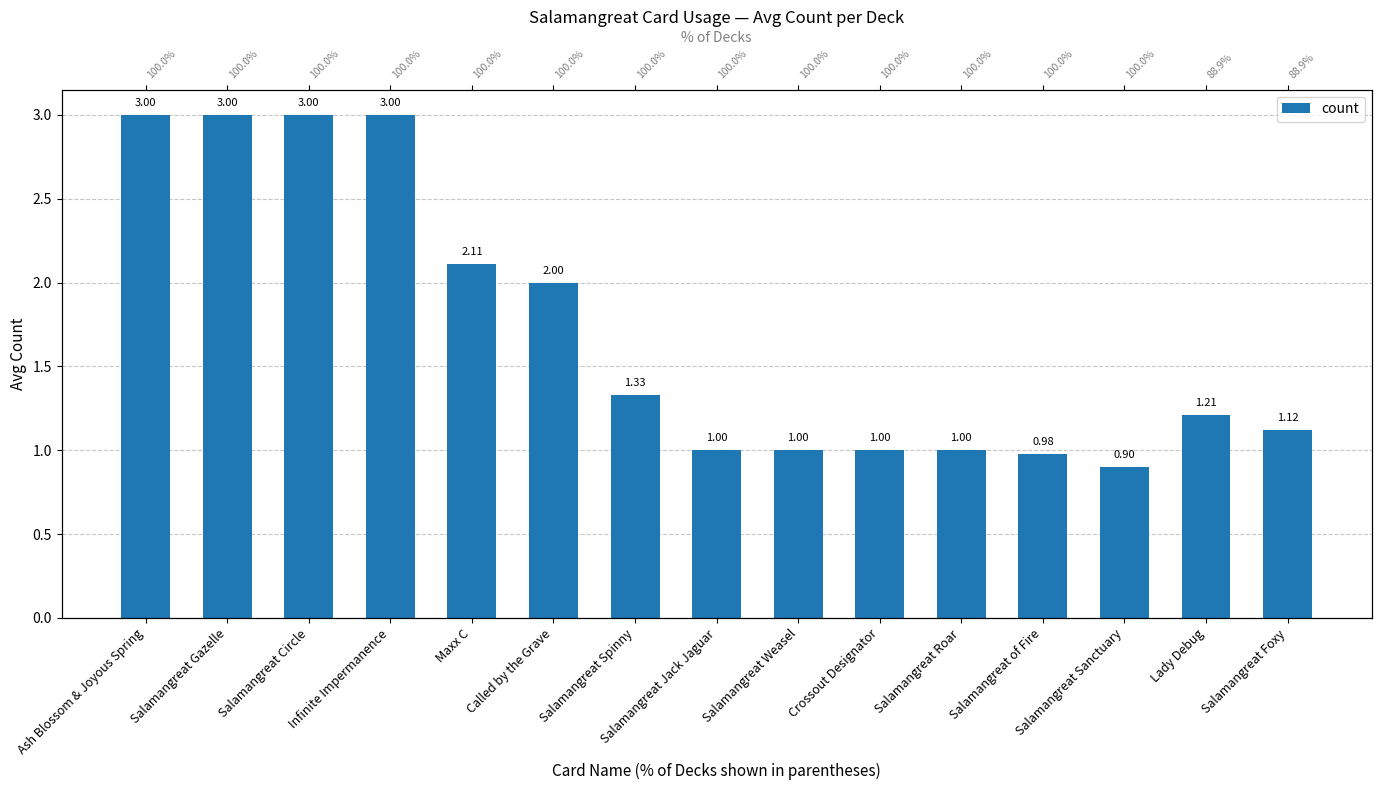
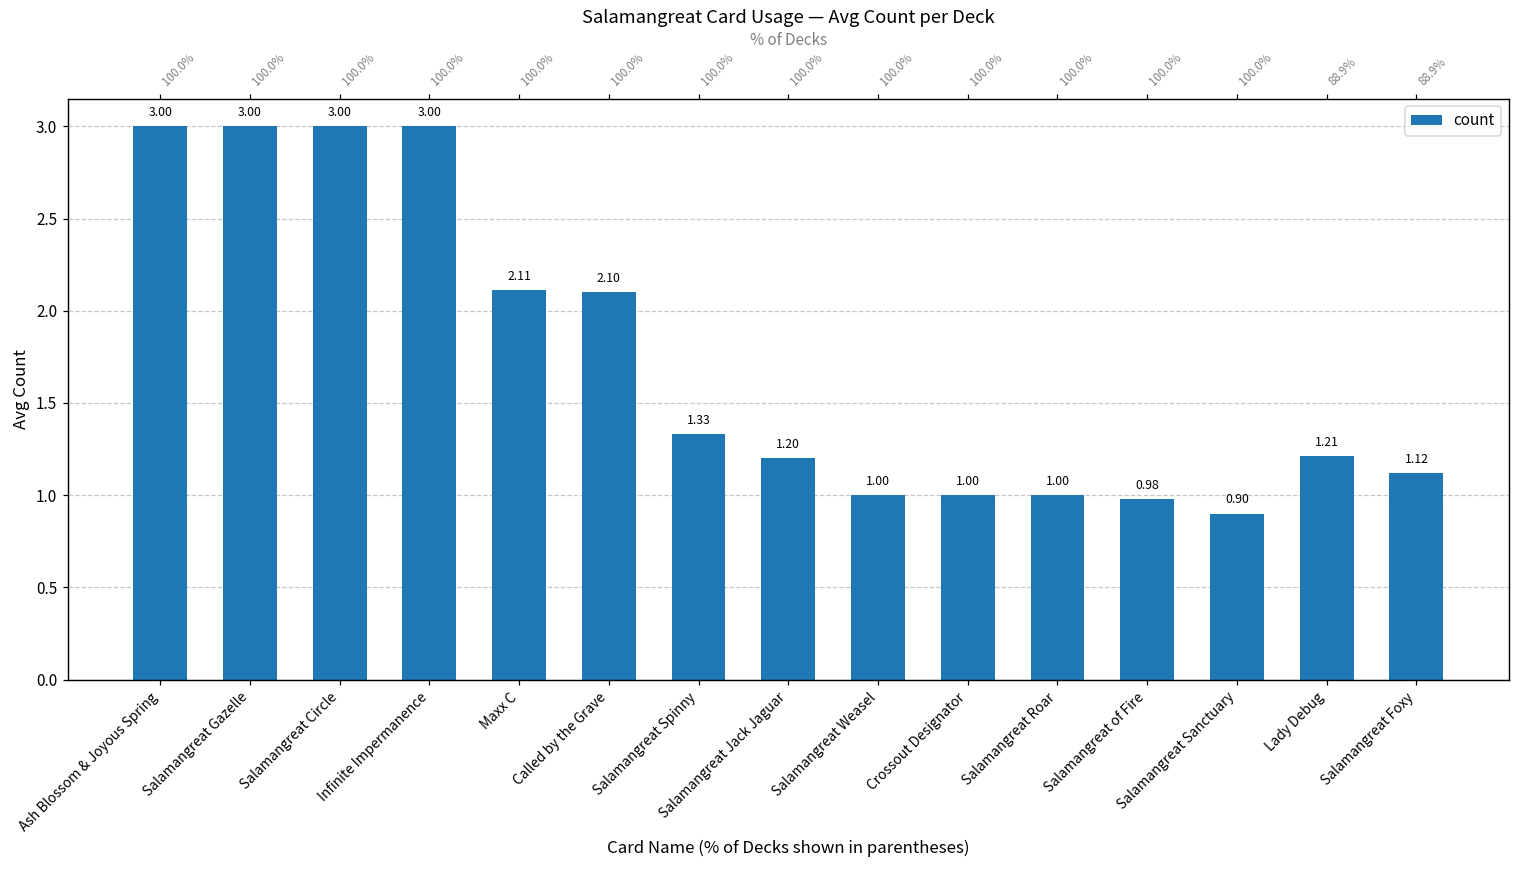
Called by the Grave: 2.00 -> 2.10
Salamangreat Jack Jaguar: 1.00 -> 1.20
